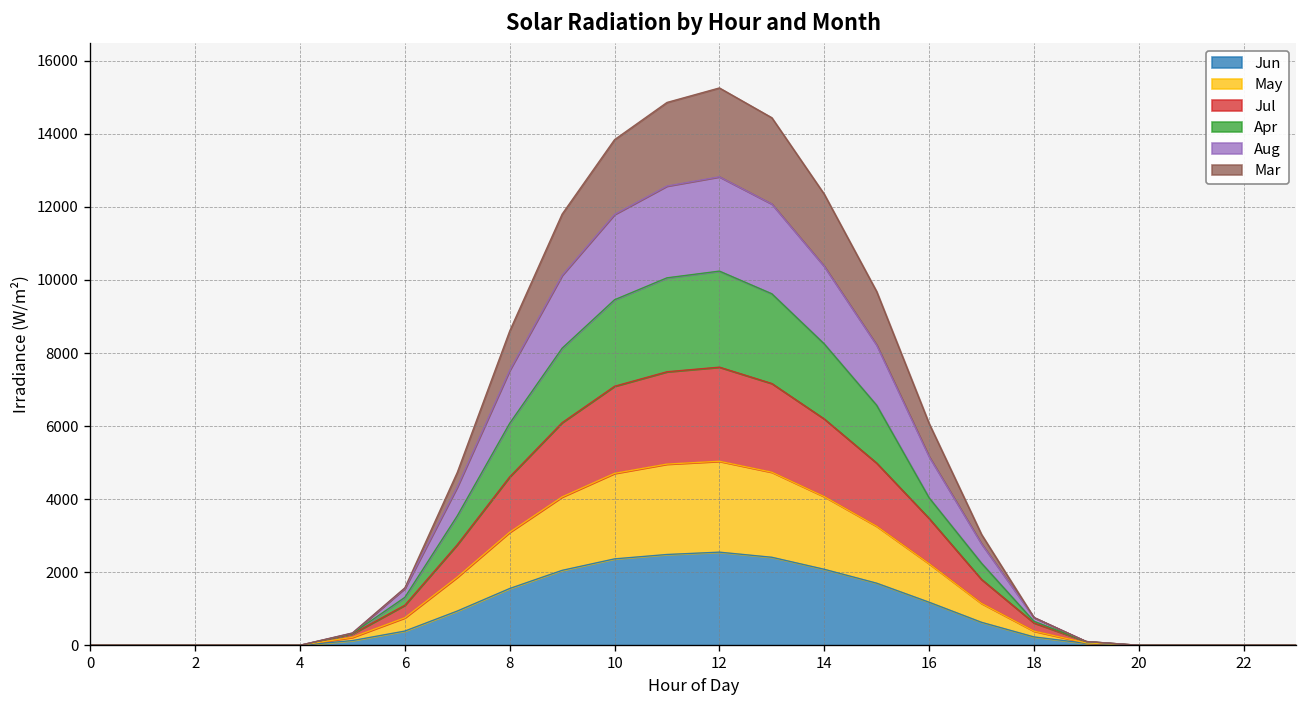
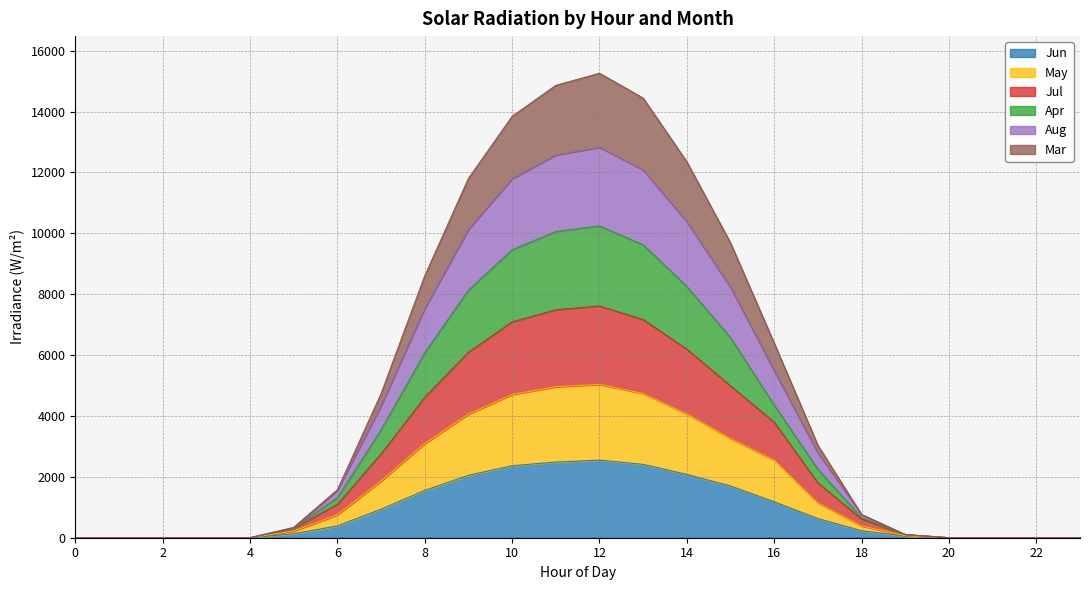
May, 16: 1100 -> 1400
